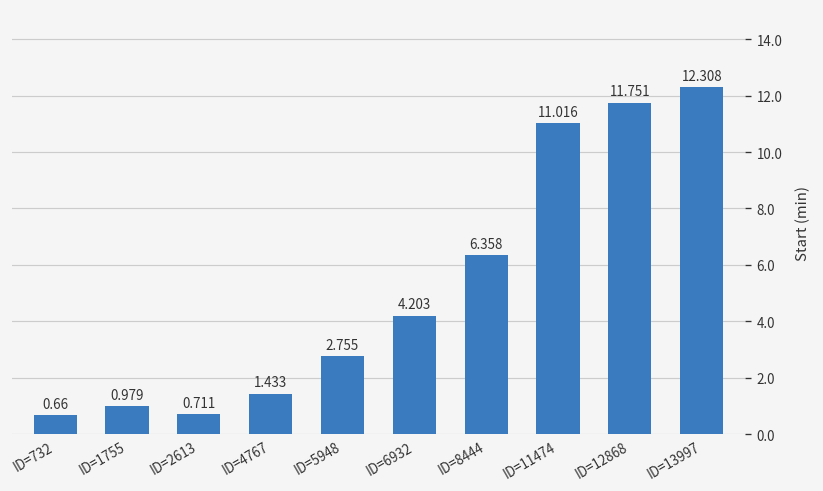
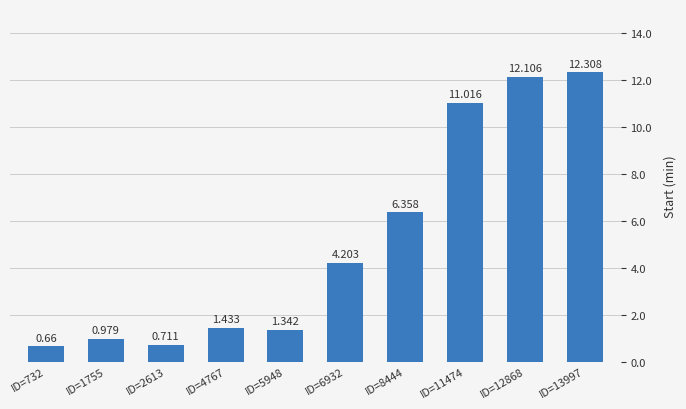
ID=5948: 2.755 -> 1.342
ID=12868: 11.751 -> 12.106
